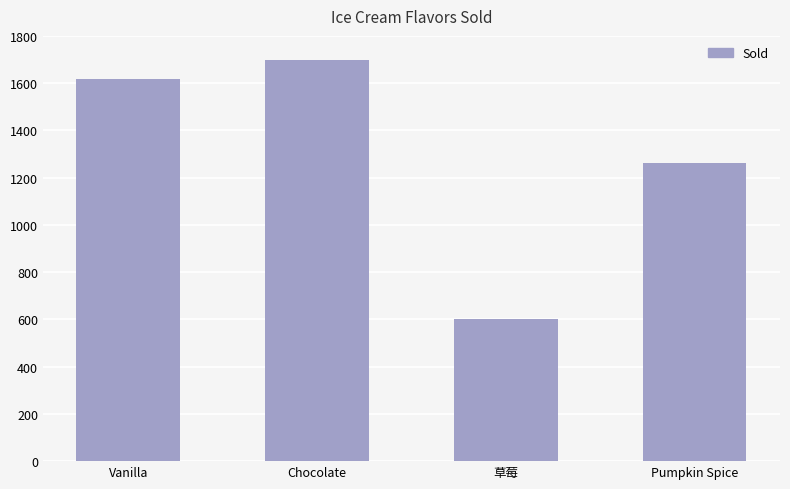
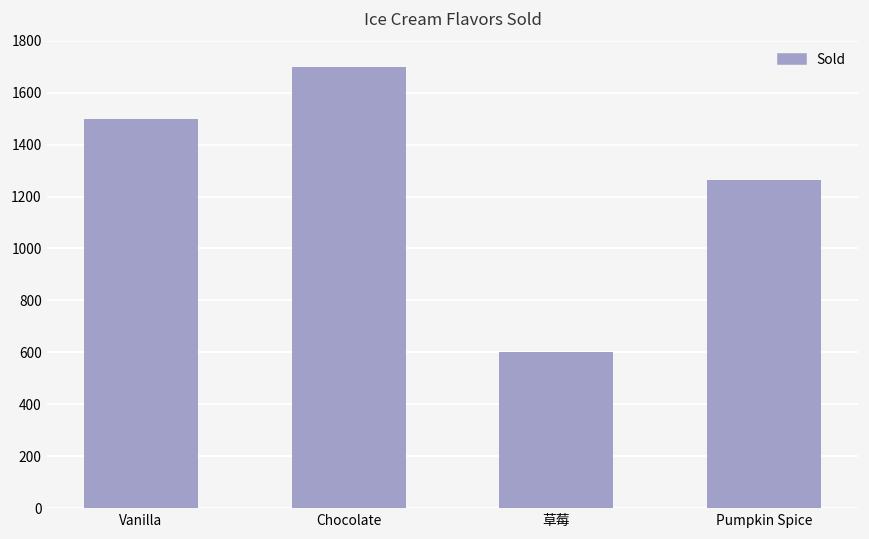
Vanilla: 1620 -> 1500
